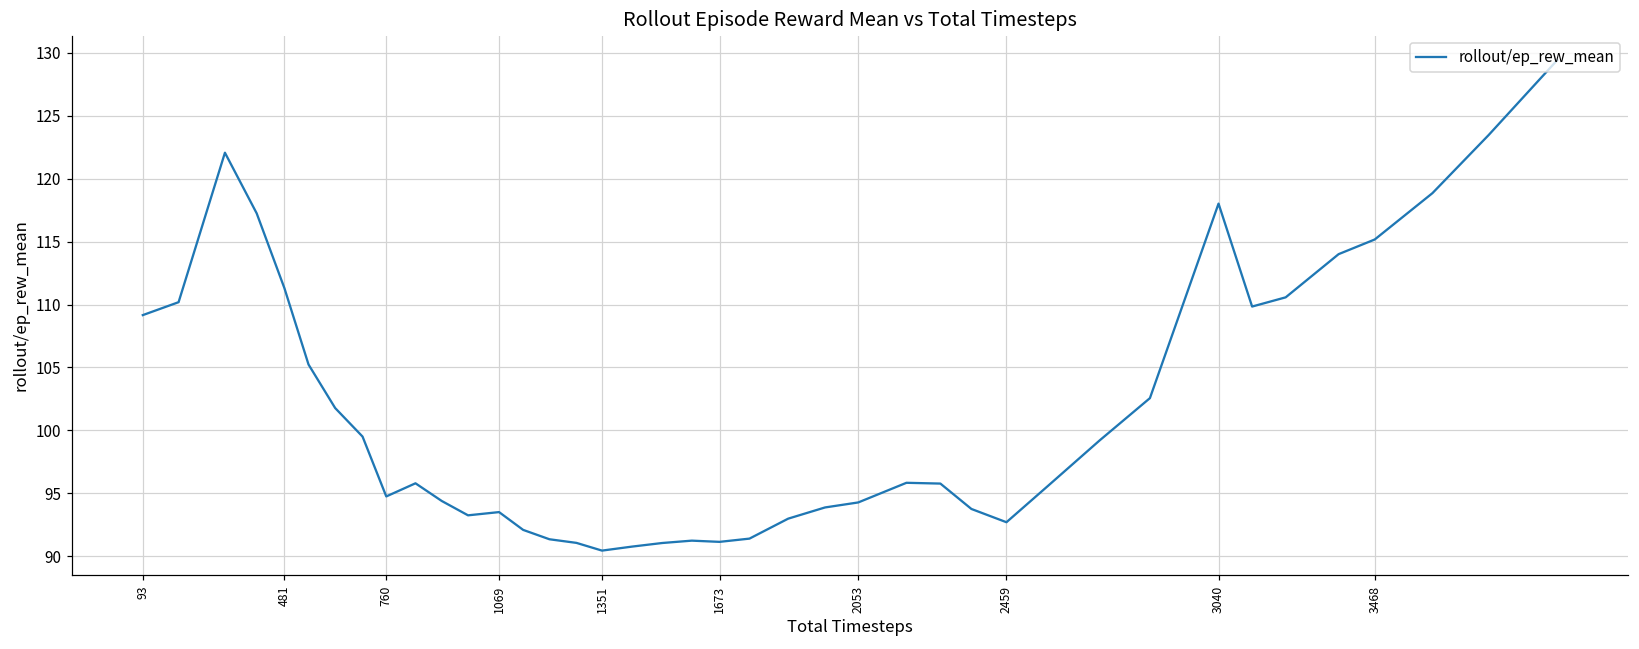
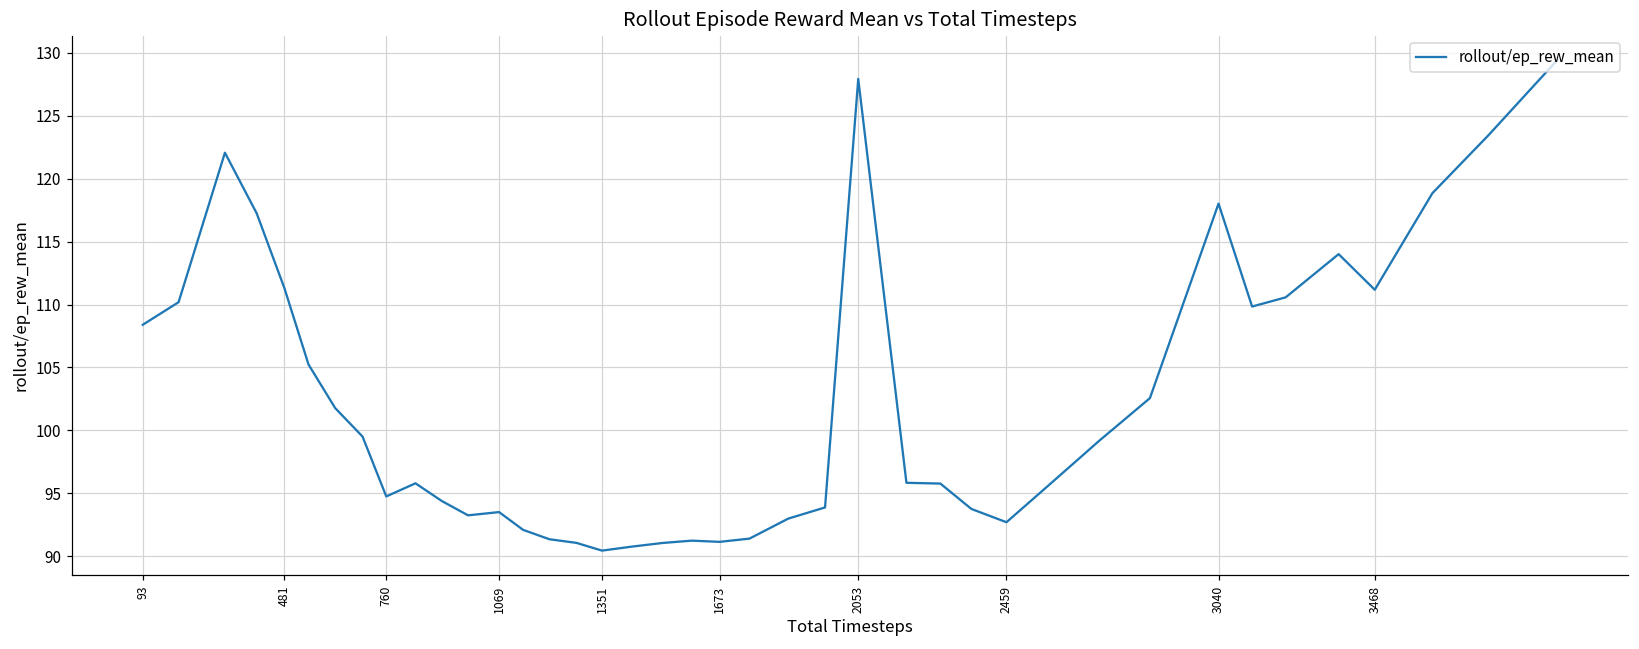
93: 109.2 -> 108.4
2053: 94.3 -> 127.9
3468: 115.2 -> 111.2
